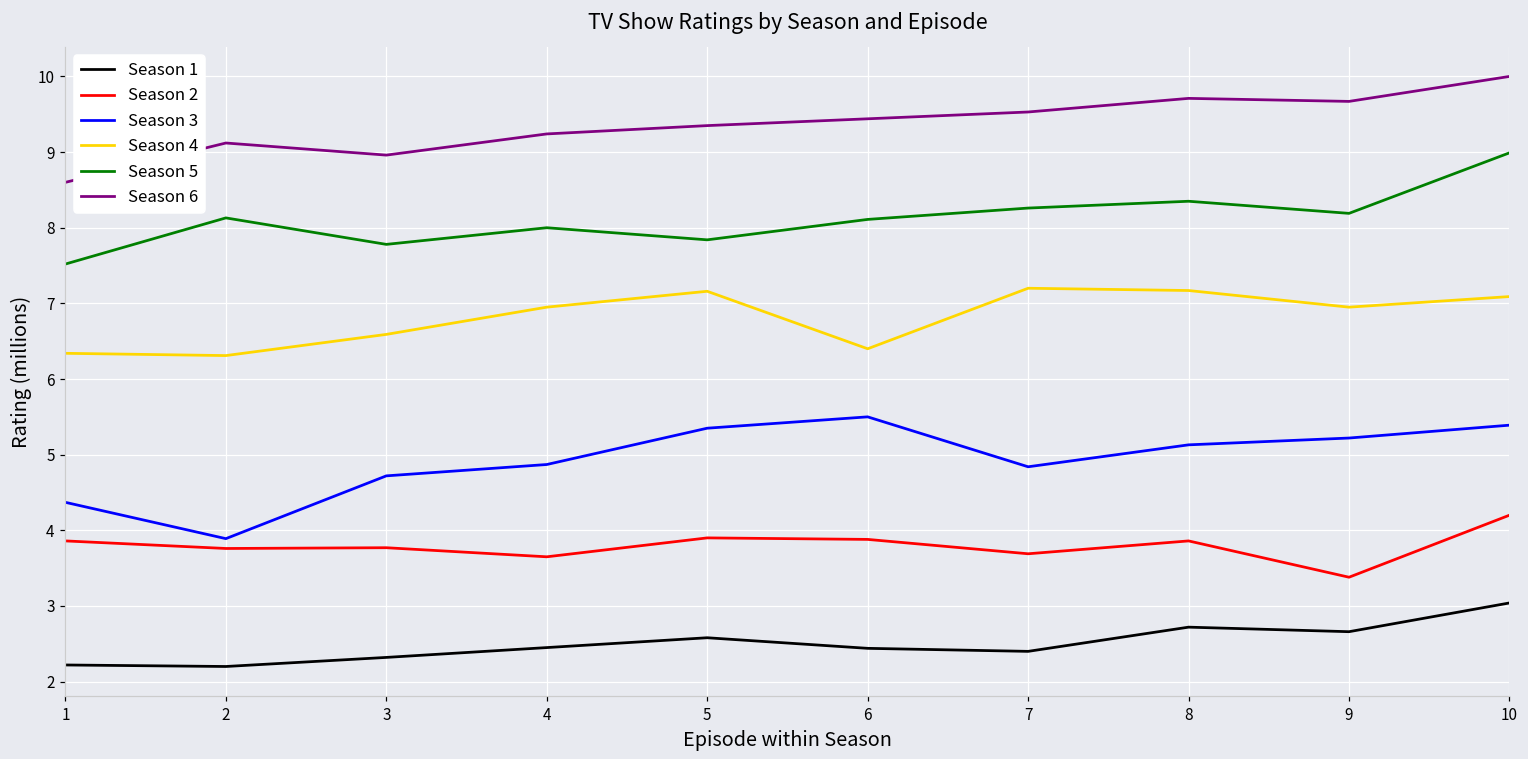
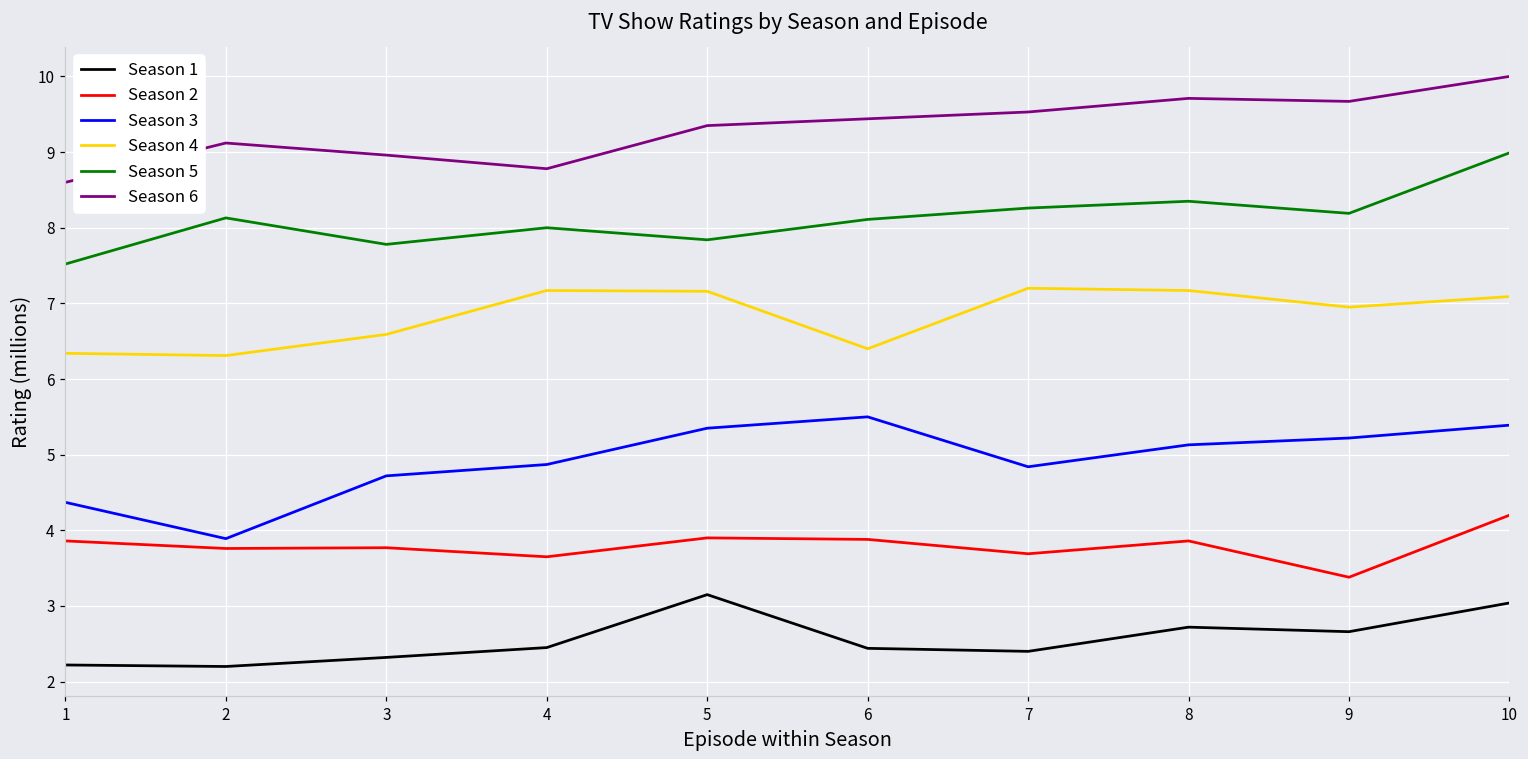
Season 4, 4: 7.0 -> 7.2
Season 6, 4: 9.2 -> 8.8
Season 1, 5: 2.6 -> 3.2
